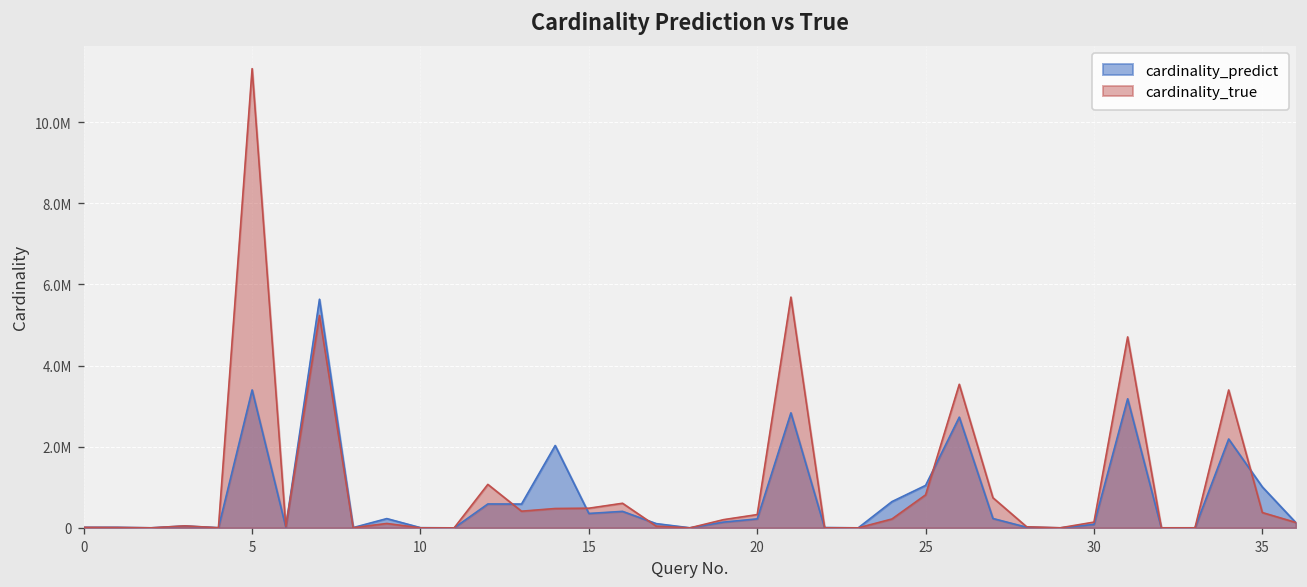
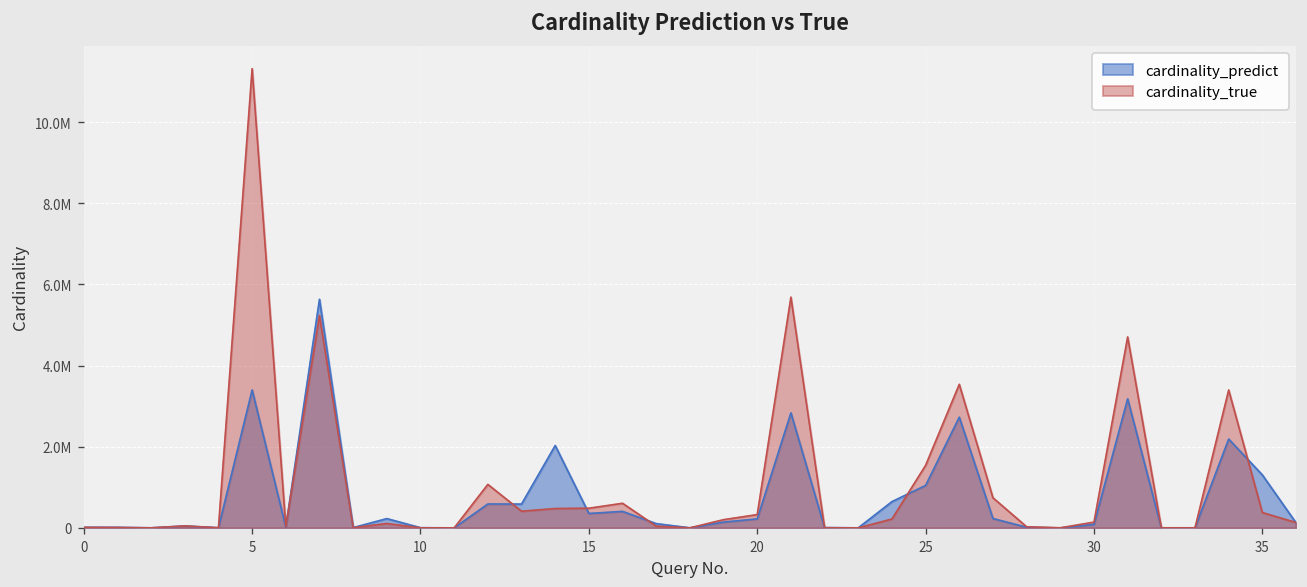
cardinality_true, 25: 800000 -> 1500000
cardinality_predict, 35: 1000000 -> 1300000
